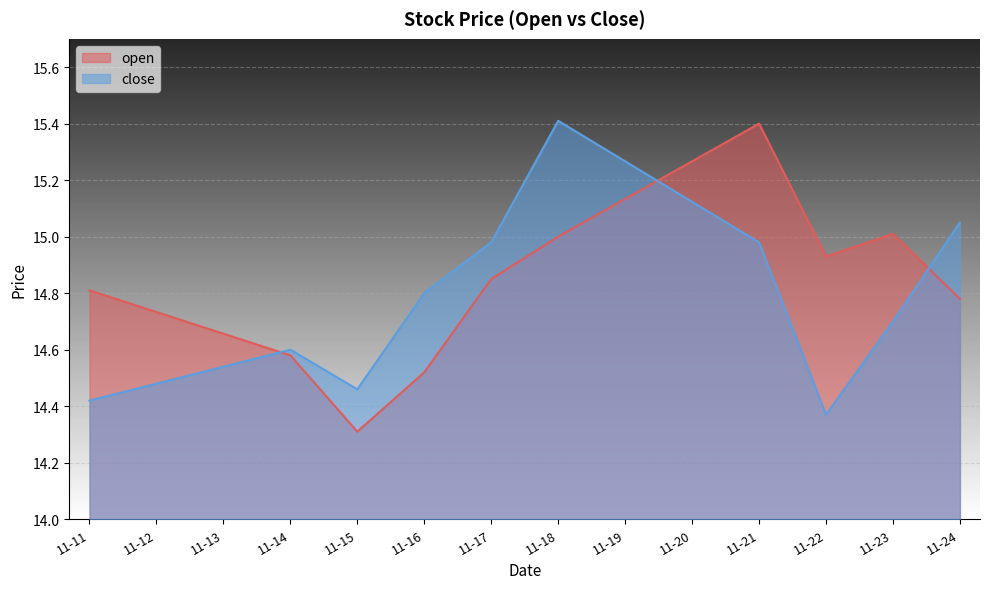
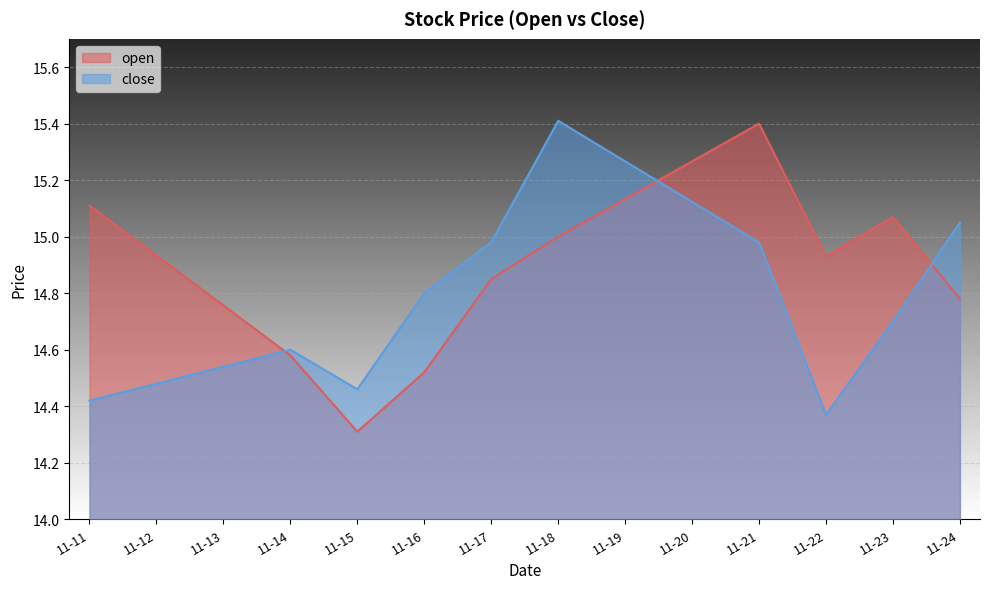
open, 11-11: 14.81 -> 15.11
open, 11-23: 15.01 -> 15.07
